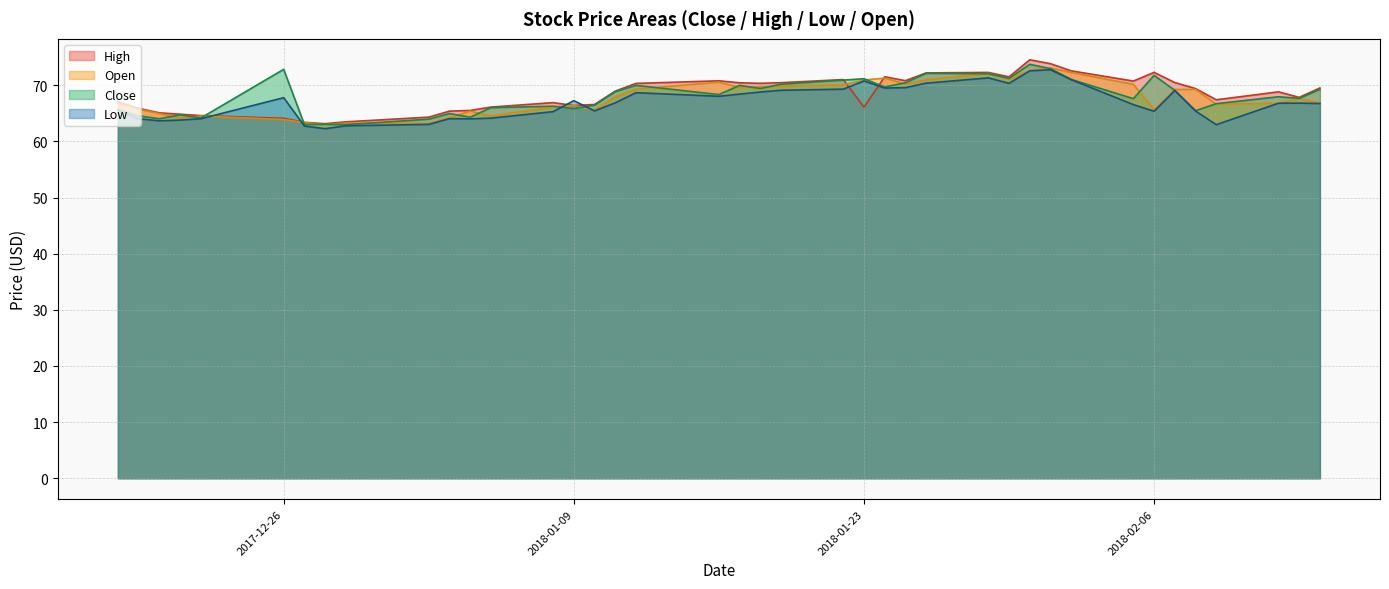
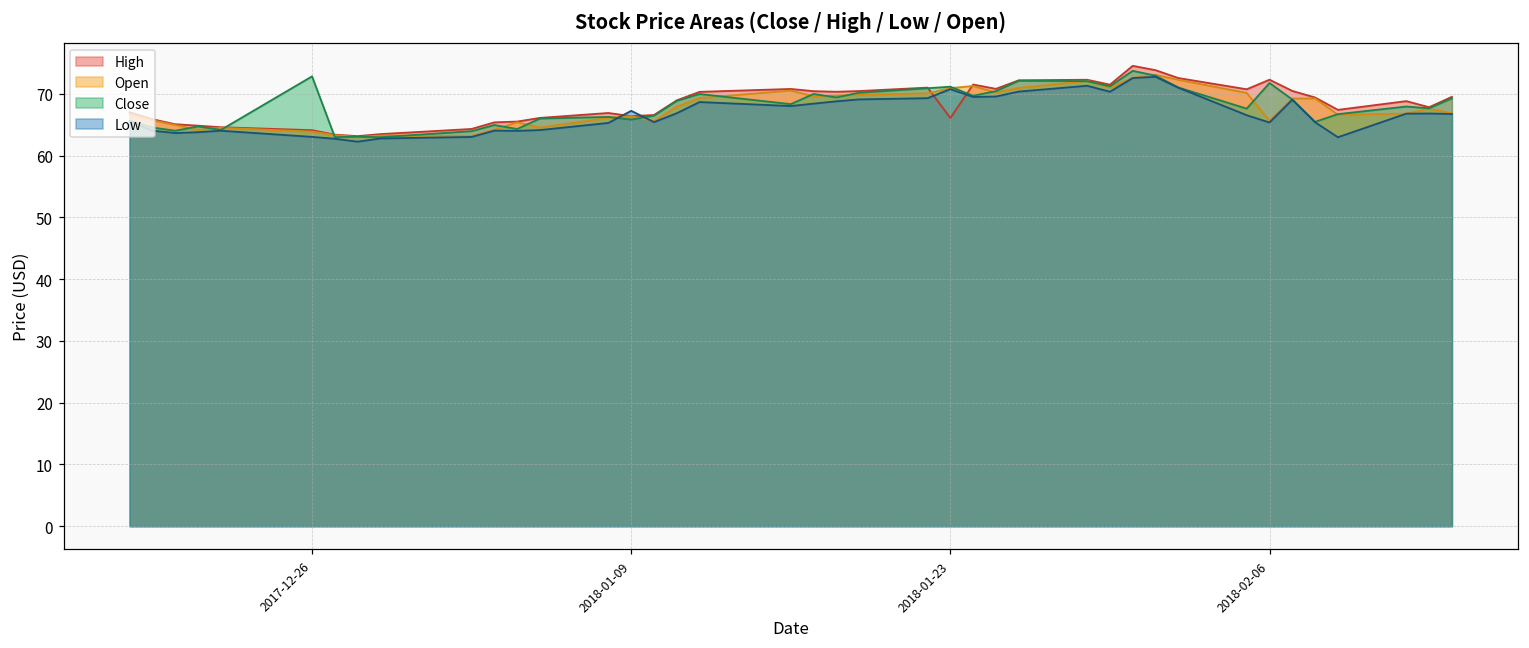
Low, 2017-12-26: 68 -> 63
